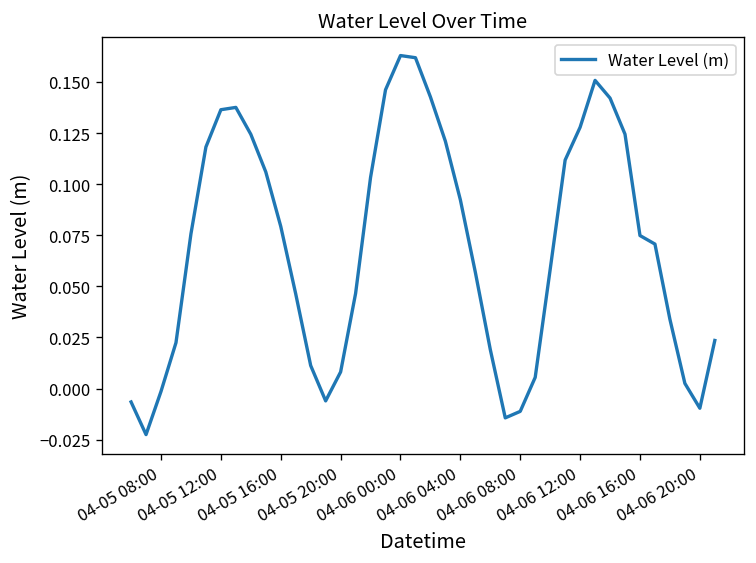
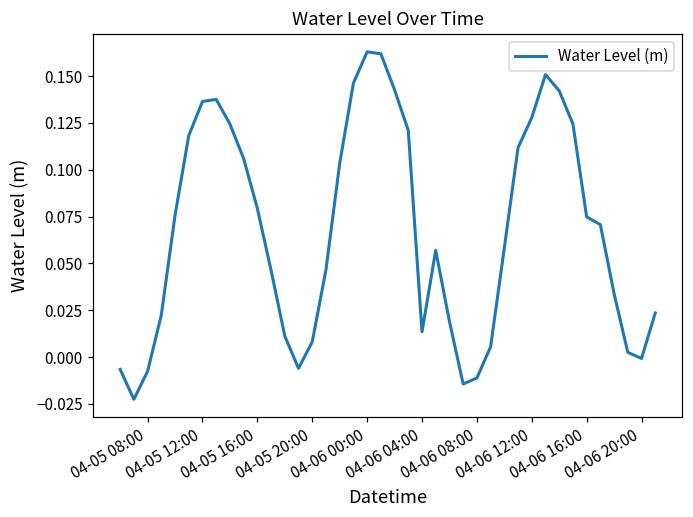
04-05 08:00: -0.001 -> -0.008
04-06 04:00: 0.092 -> 0.013
04-06 20:00: -0.010 -> -0.001
